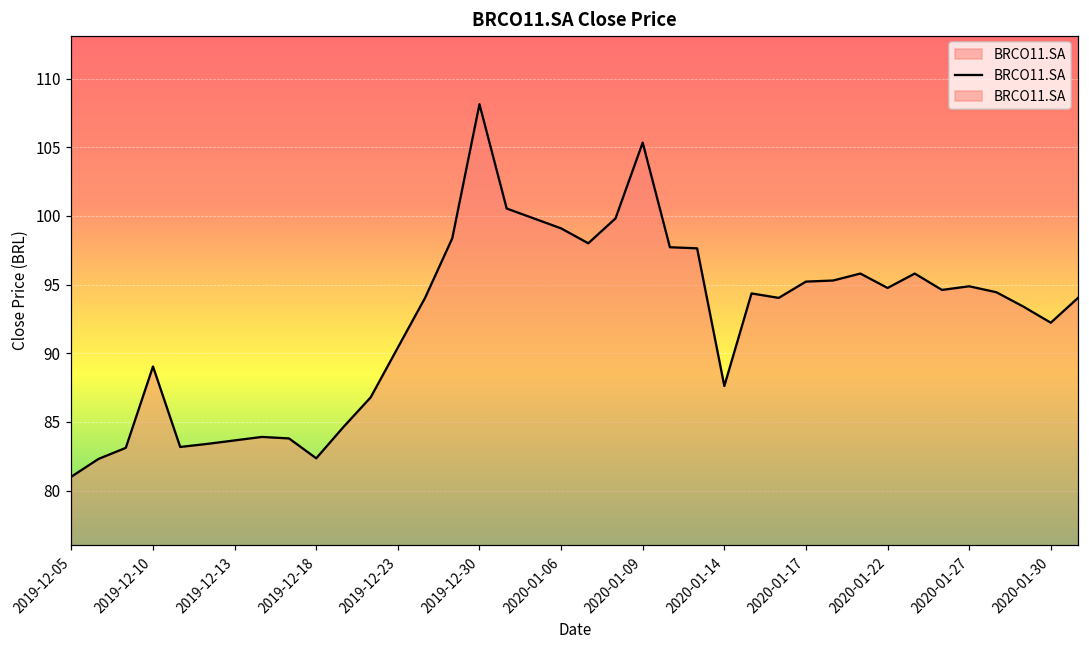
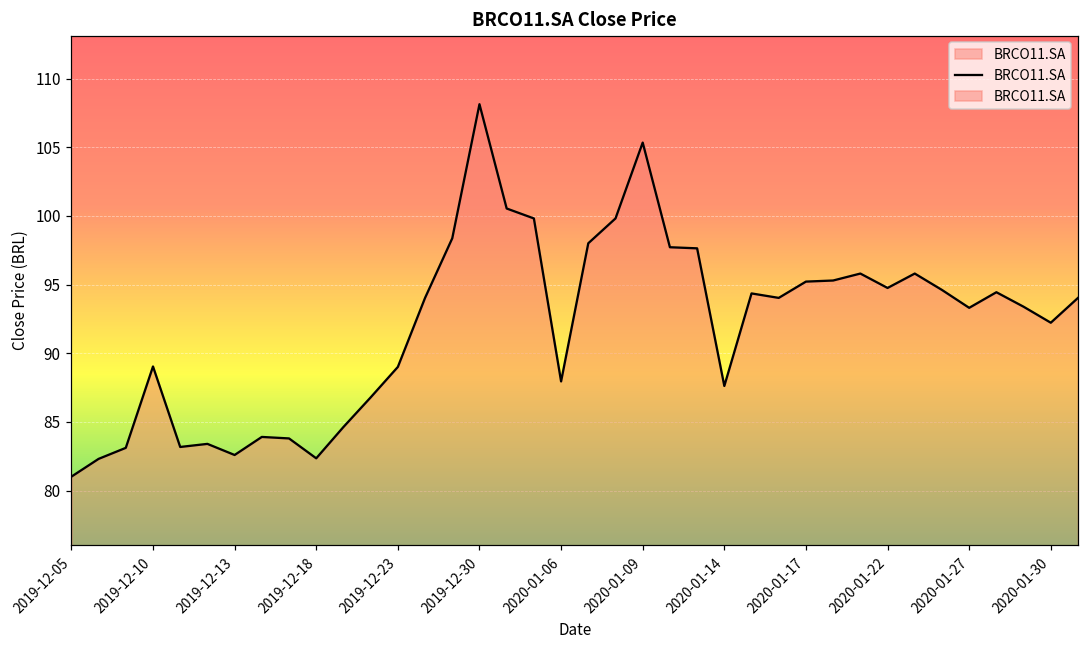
2019-12-13: 83.6 -> 82.6
2019-12-23: 90.4 -> 89.0
2020-01-06: 99.1 -> 87.9
2020-01-27: 94.9 -> 93.3
